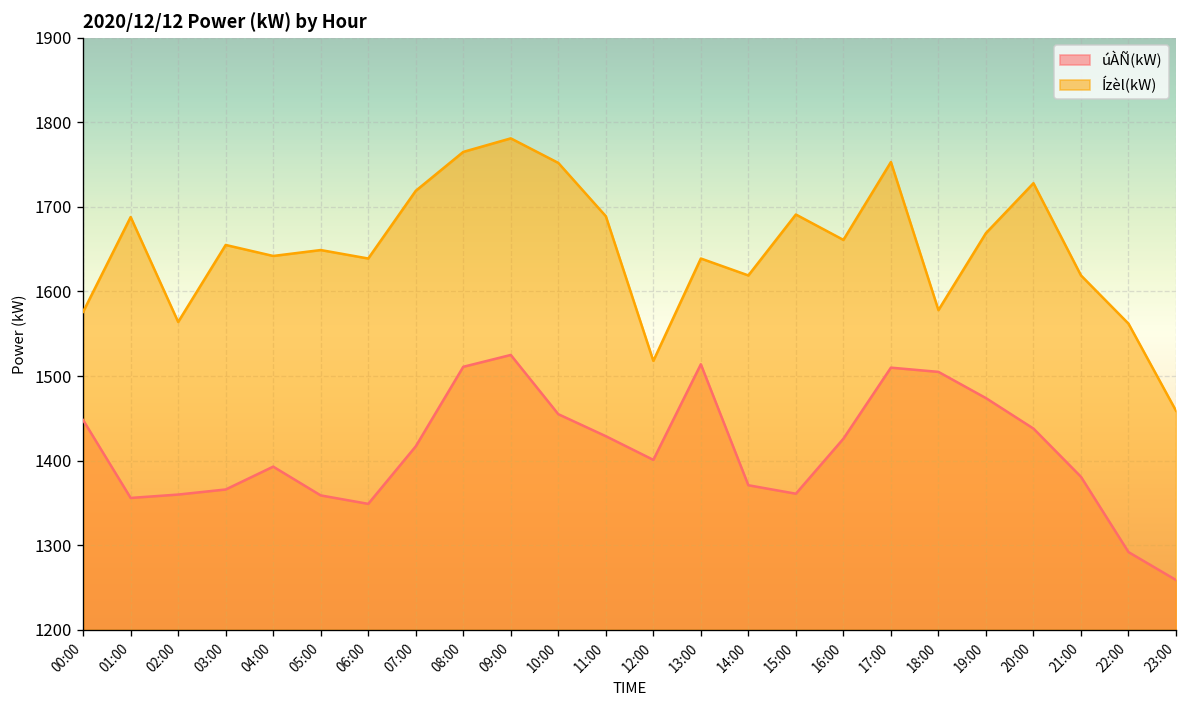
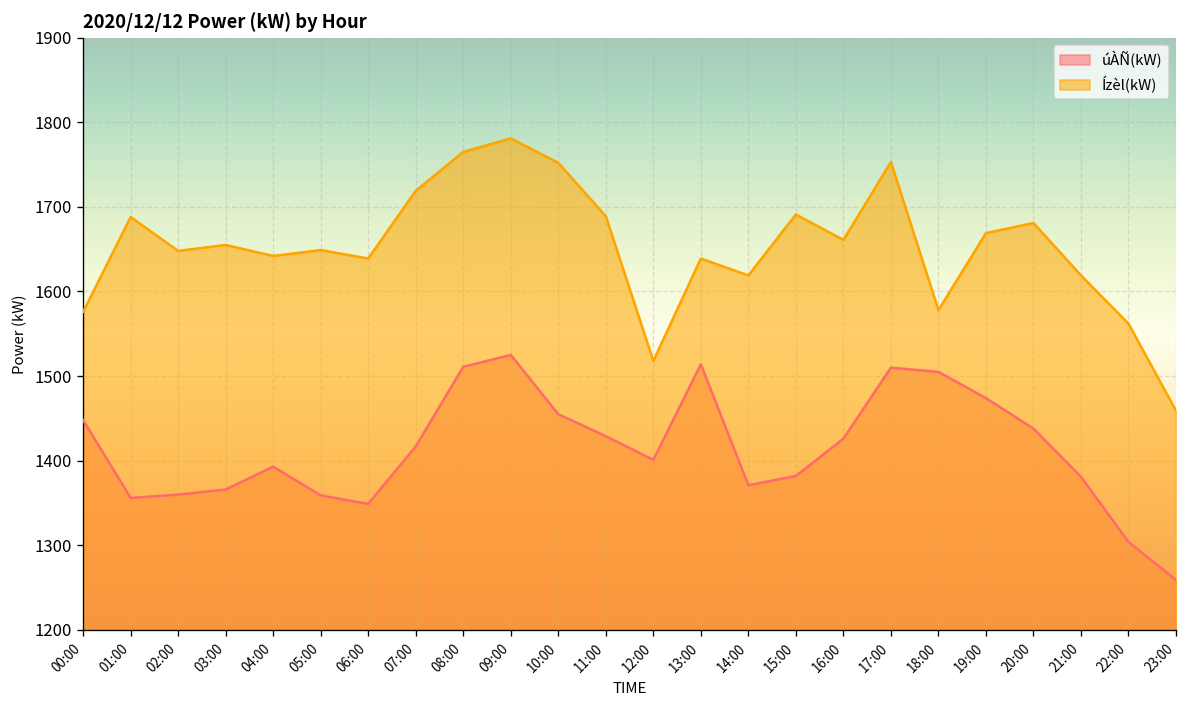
Ízèl(kW), 02:00: 1560 -> 1650
úÀÑ(kW), 15:00: 1360 -> 1380
Ízèl(kW), 20:00: 1730 -> 1680
úÀÑ(kW), 22:00: 1290 -> 1300
